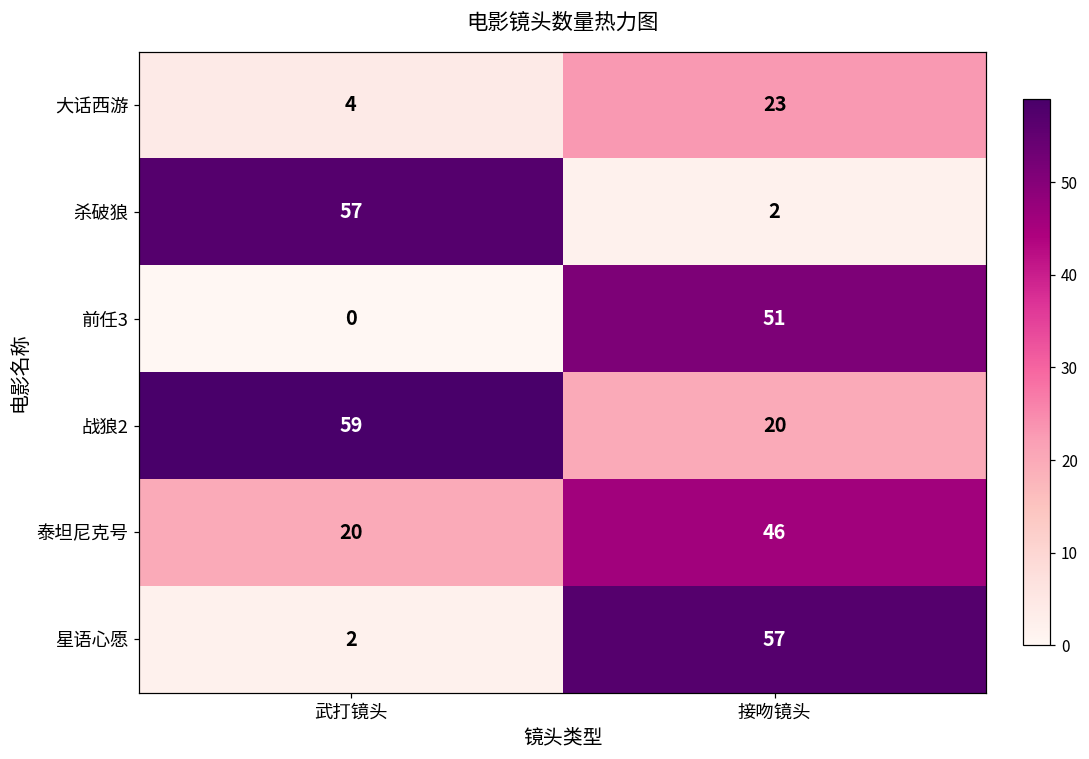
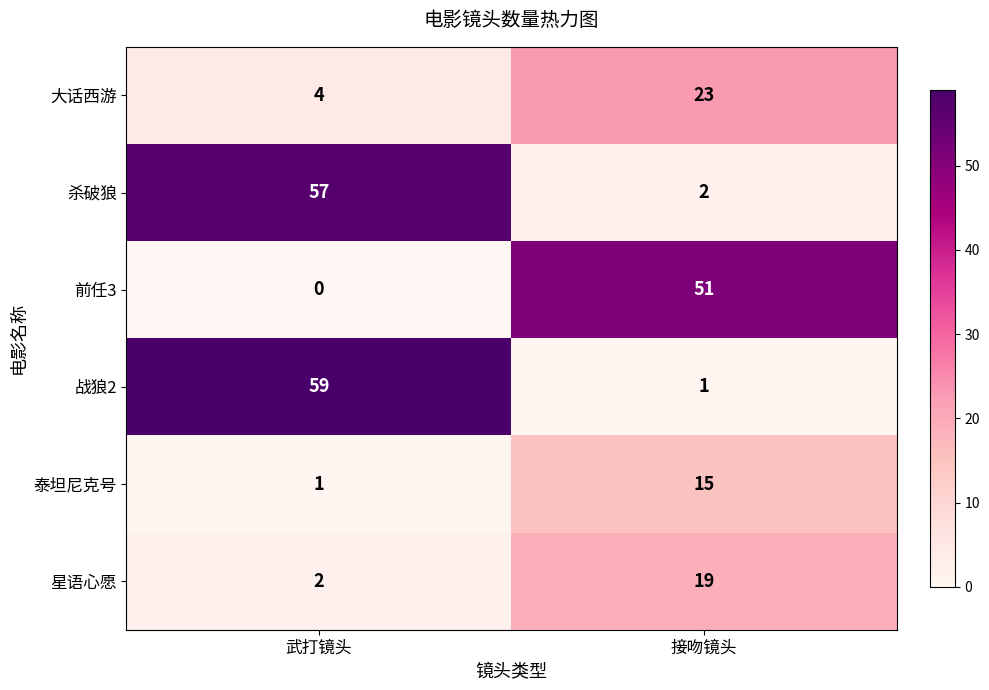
战狼2, 接吻镜头: 20 -> 1
泰坦尼克号, 武打镜头: 20 -> 1
泰坦尼克号, 接吻镜头: 46 -> 15
星语心愿, 接吻镜头: 57 -> 19
